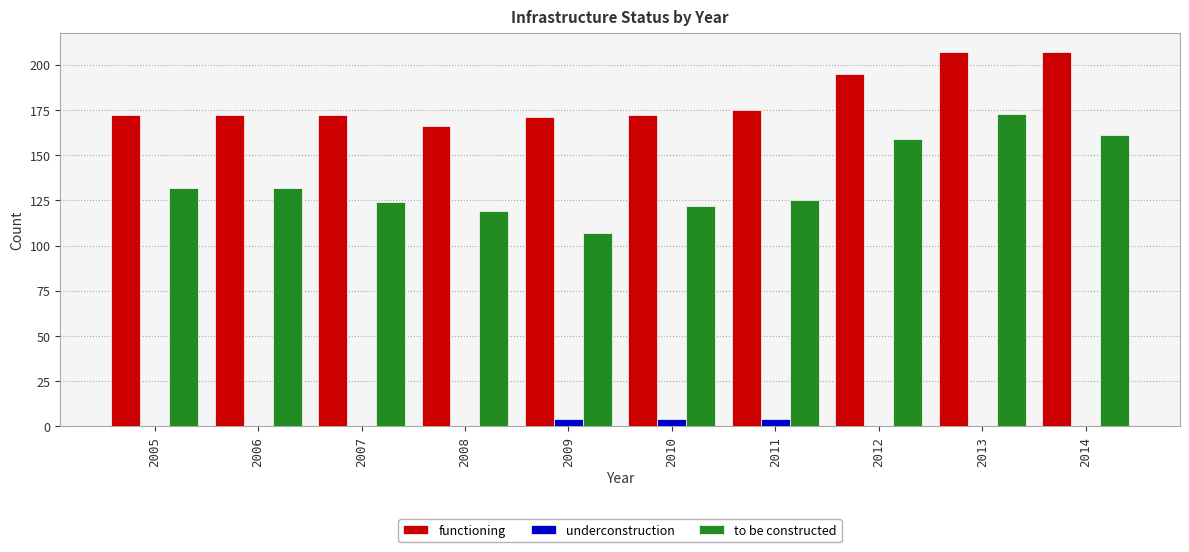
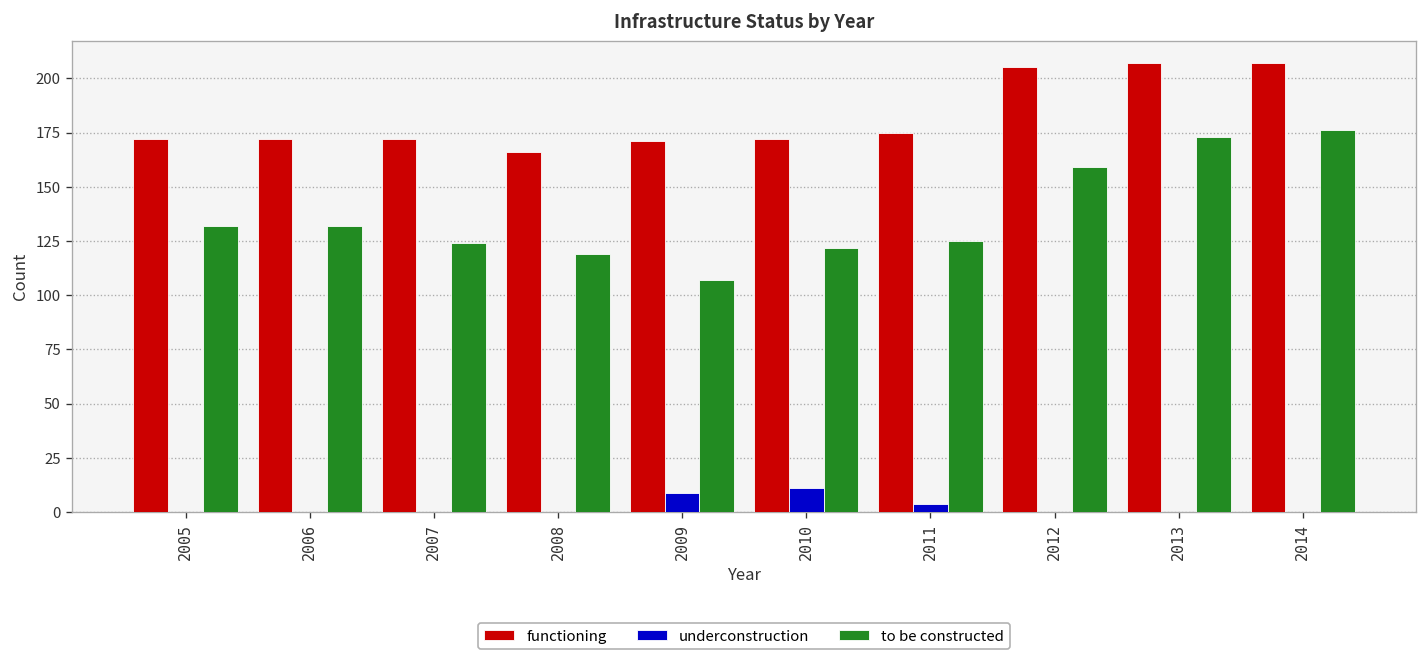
underconstruction, 2009: 4 -> 9
underconstruction, 2010: 4 -> 11
functioning, 2012: 195 -> 205
to be constructed, 2014: 161 -> 176
